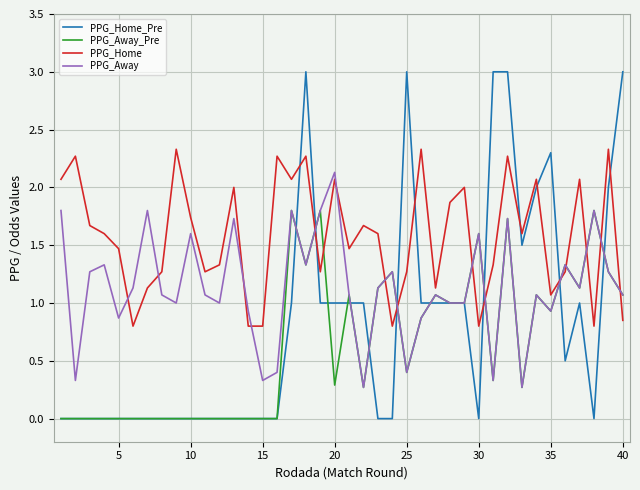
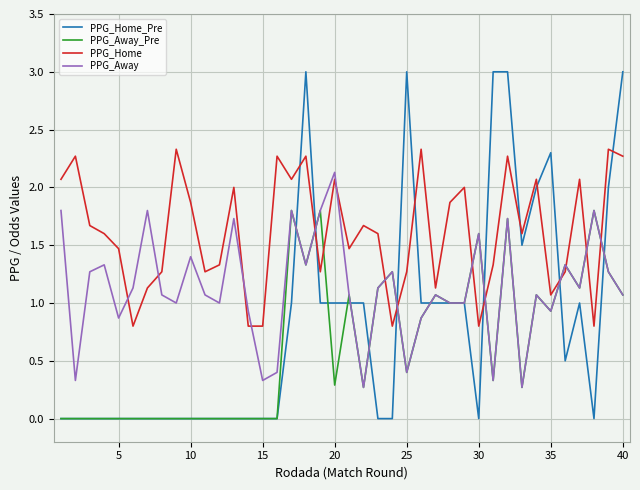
PPG_Home, 10: 1.74 -> 1.87
PPG_Away, 10: 1.6 -> 1.4
PPG_Home, 40: 0.85 -> 2.27
